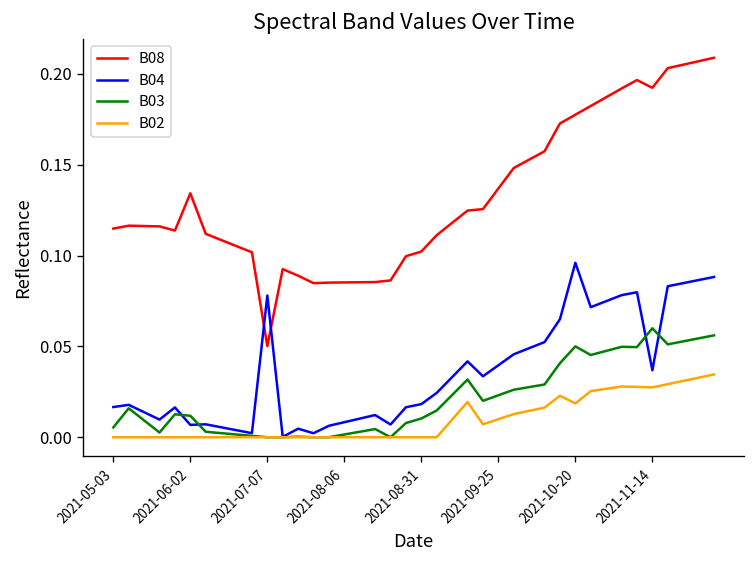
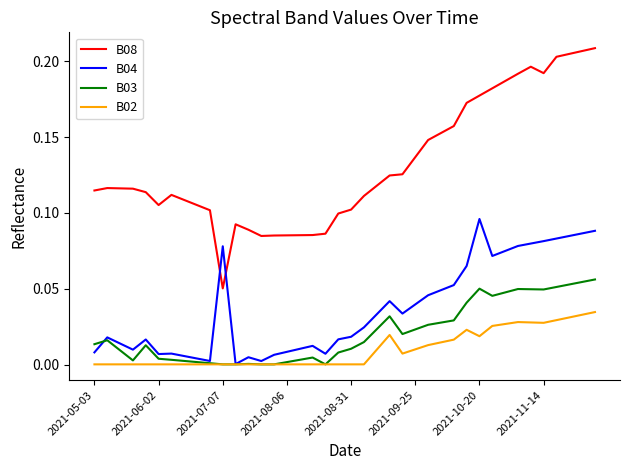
B04, 2021-05-03: 0.017 -> 0.008
B03, 2021-05-03: 0.006 -> 0.013
B08, 2021-06-02: 0.134 -> 0.105
B03, 2021-06-02: 0.012 -> 0.004
B04, 2021-11-14: 0.037 -> 0.081
B03, 2021-11-14: 0.060 -> 0.050
